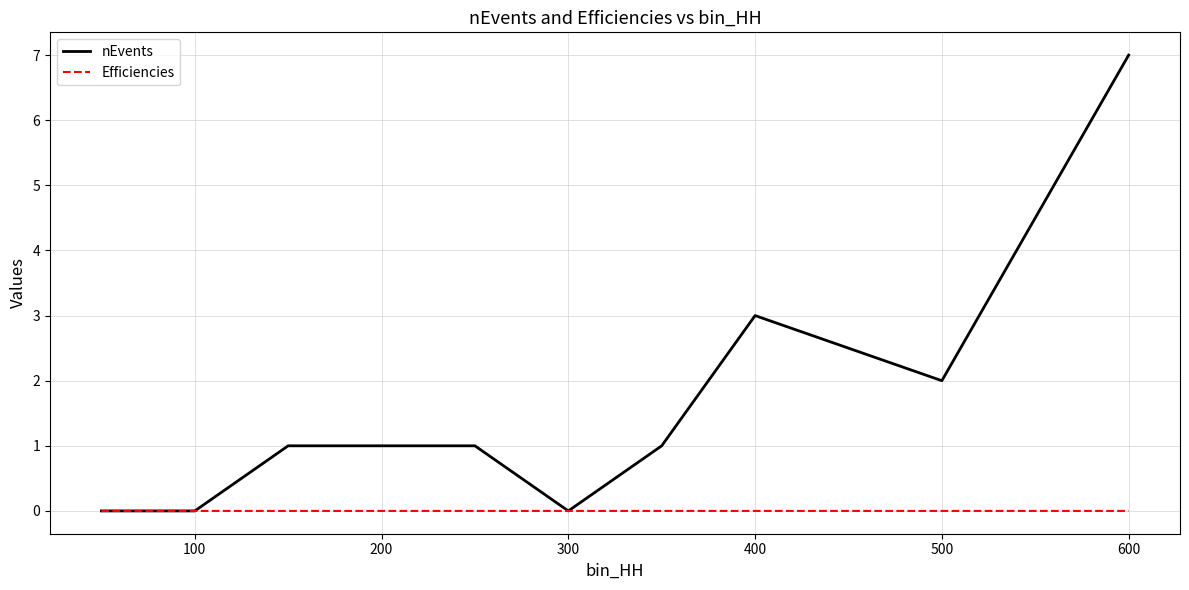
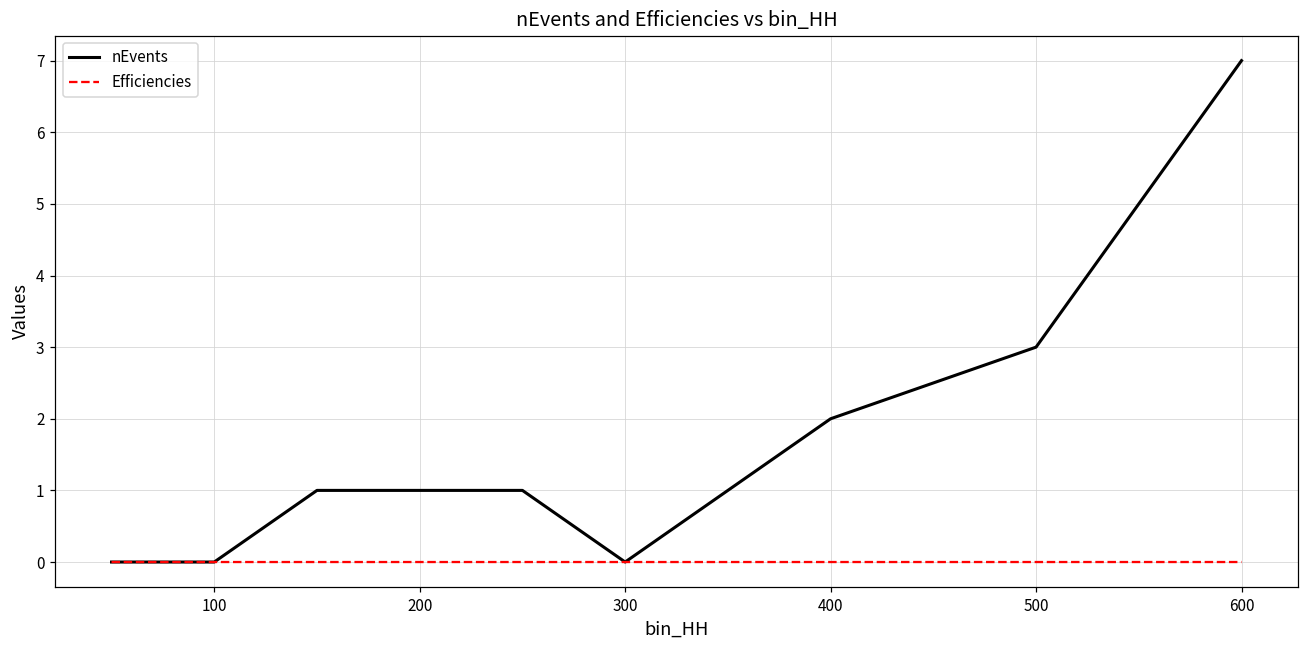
nEvents, 400: 3 -> 2
nEvents, 500: 2 -> 3
